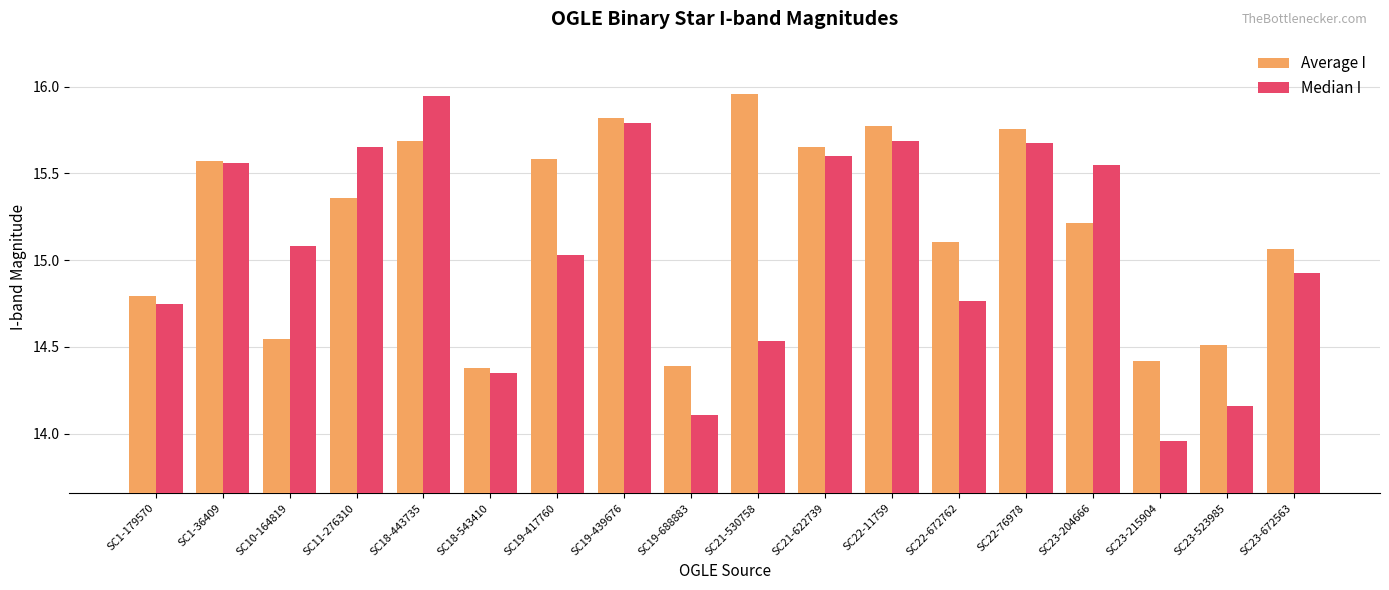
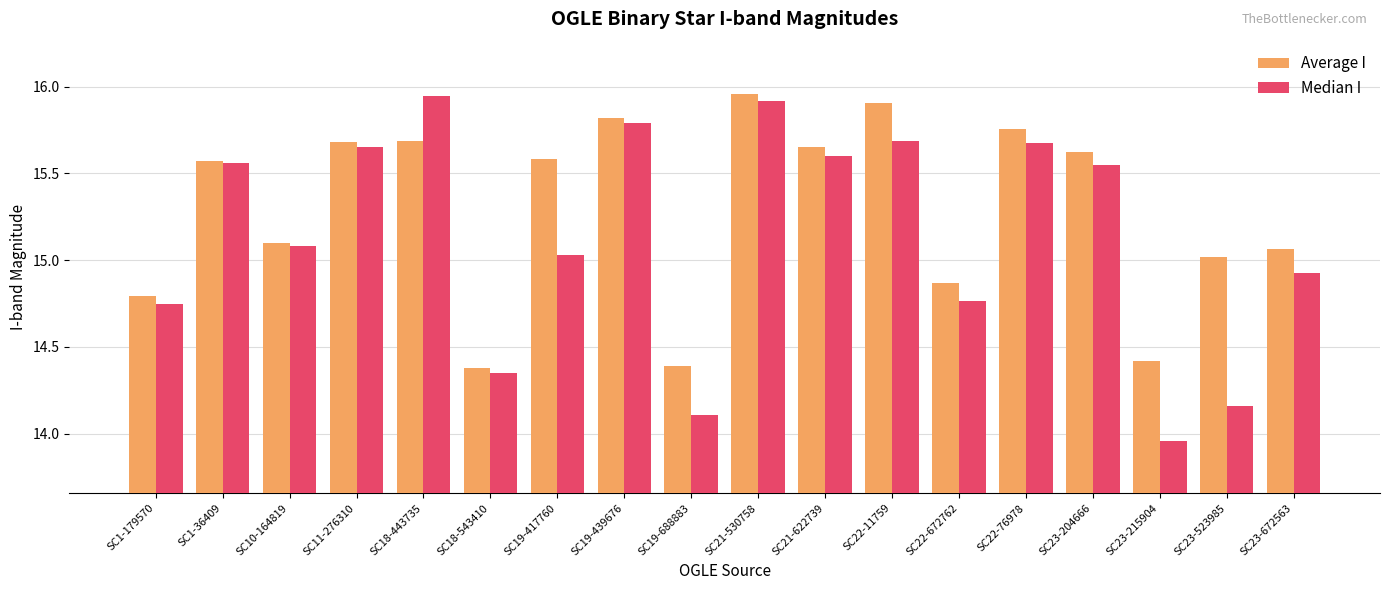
Average I, SC10-164819: 14.55 -> 15.10
Average I, SC11-276310: 15.36 -> 15.68
Median I, SC21-530758: 14.53 -> 15.92
Average I, SC22-11759: 15.77 -> 15.91
Average I, SC22-672762: 15.10 -> 14.87
Average I, SC23-204666: 15.21 -> 15.63
Average I, SC23-523985: 14.51 -> 15.02
